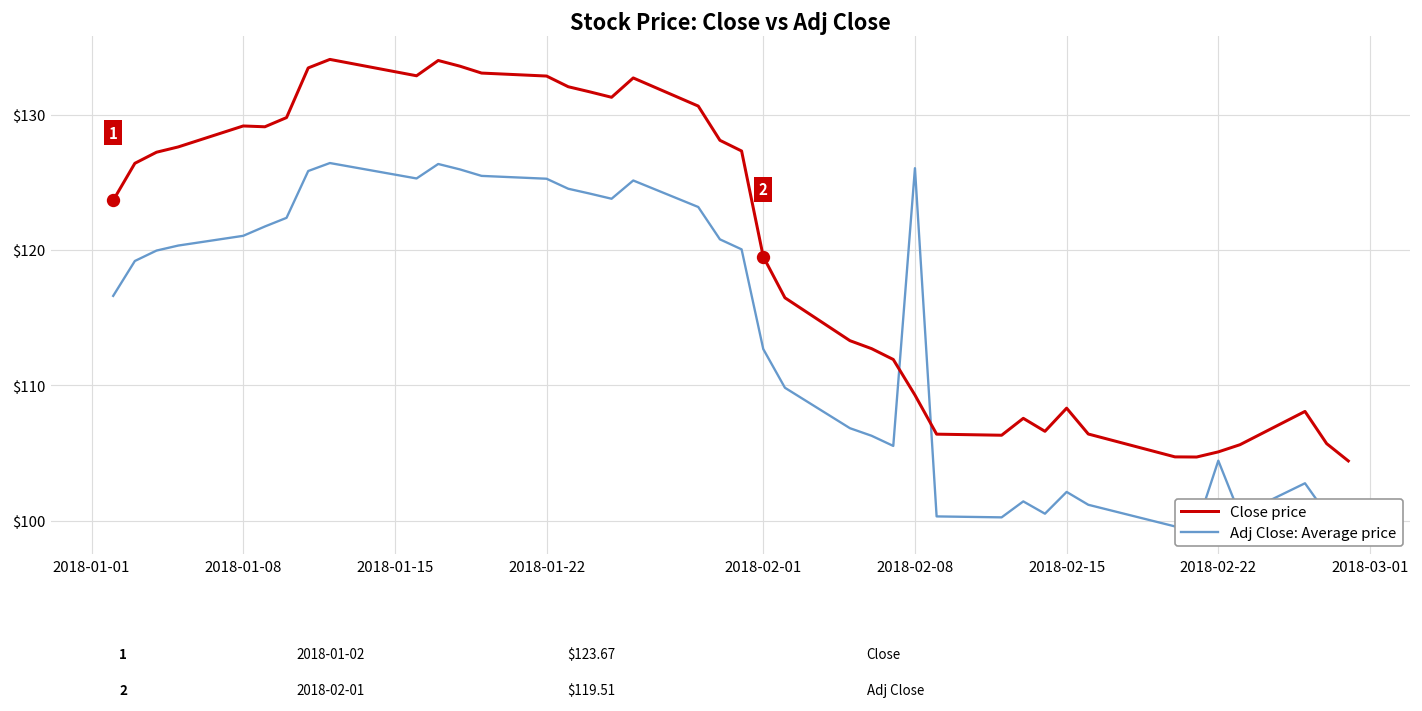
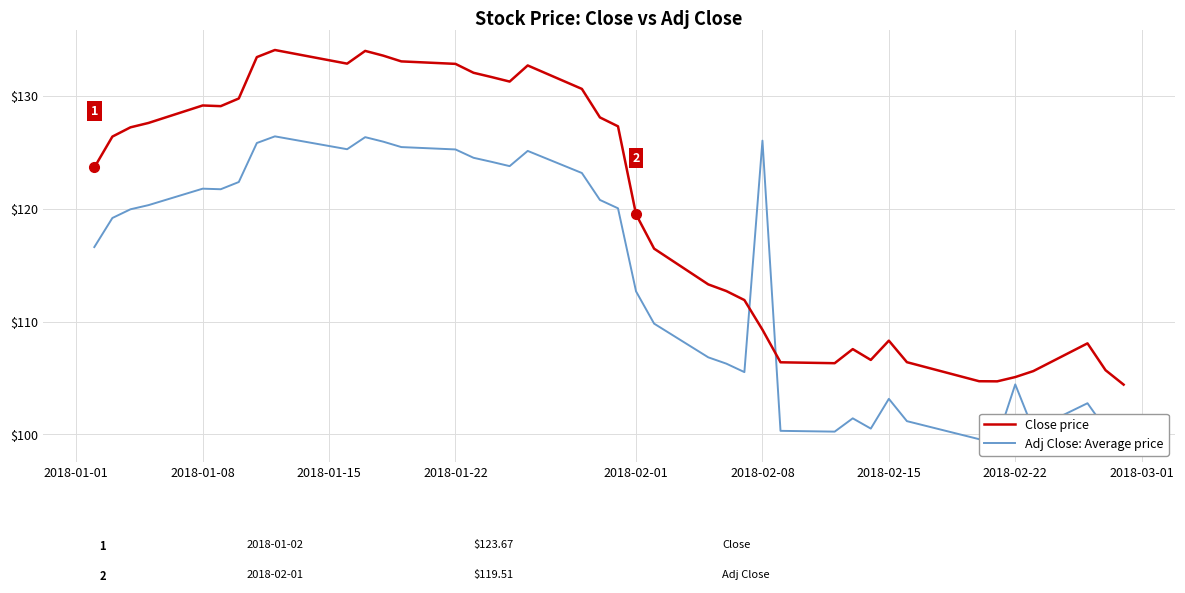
Adj Close: Average price, 2018-01-08: $121.1 -> $121.8
Adj Close: Average price, 2018-02-15: $102.1 -> $103.2
